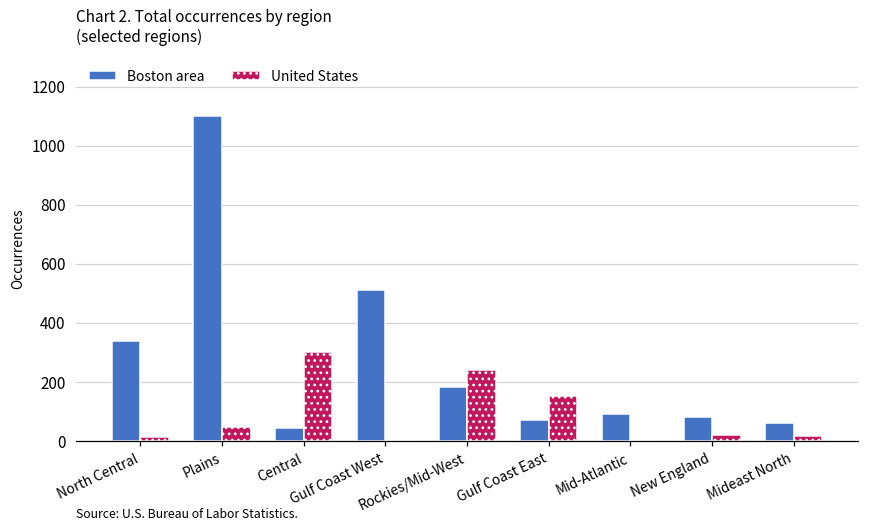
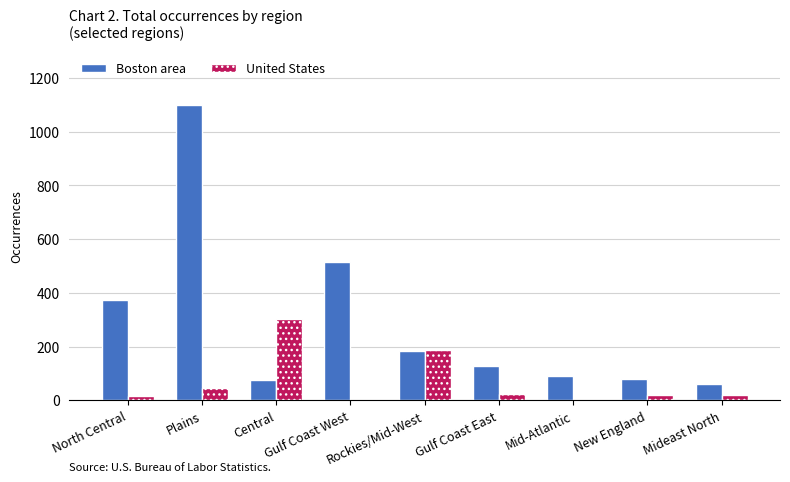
Boston area, North Central: 340 -> 370
Boston area, Central: 40 -> 80
United States, Rockies/Mid-West: 240 -> 190
Boston area, Gulf Coast East: 70 -> 130
United States, Gulf Coast East: 150 -> 20
